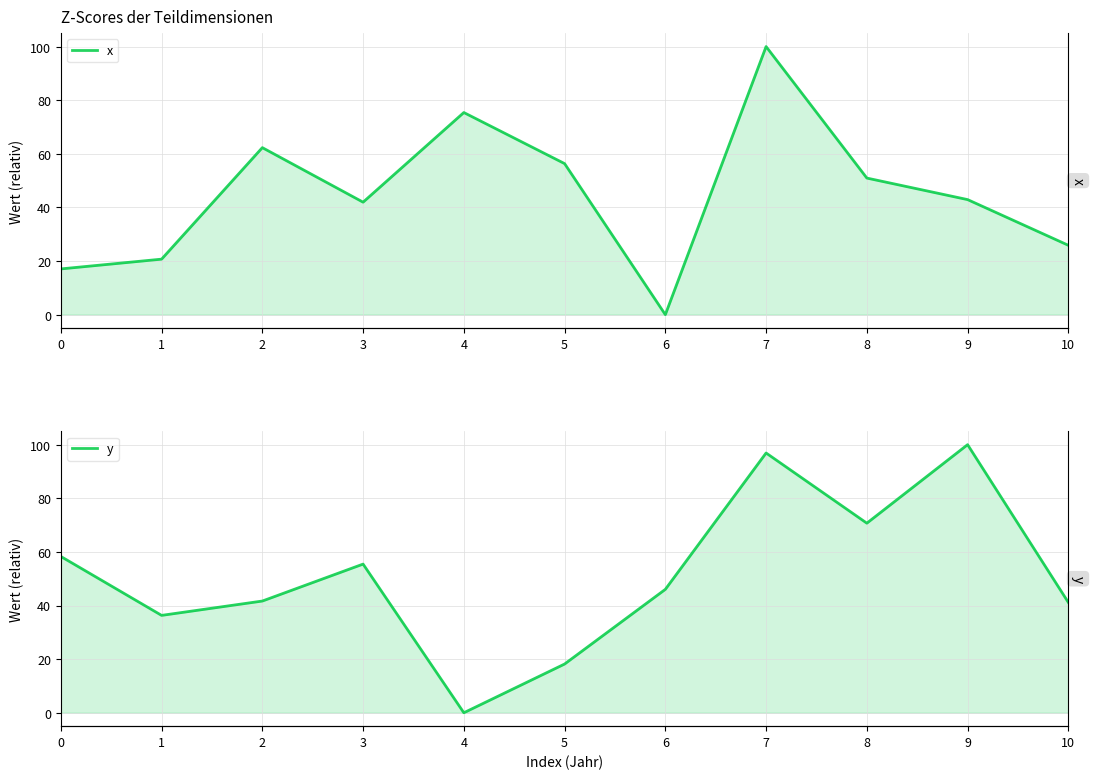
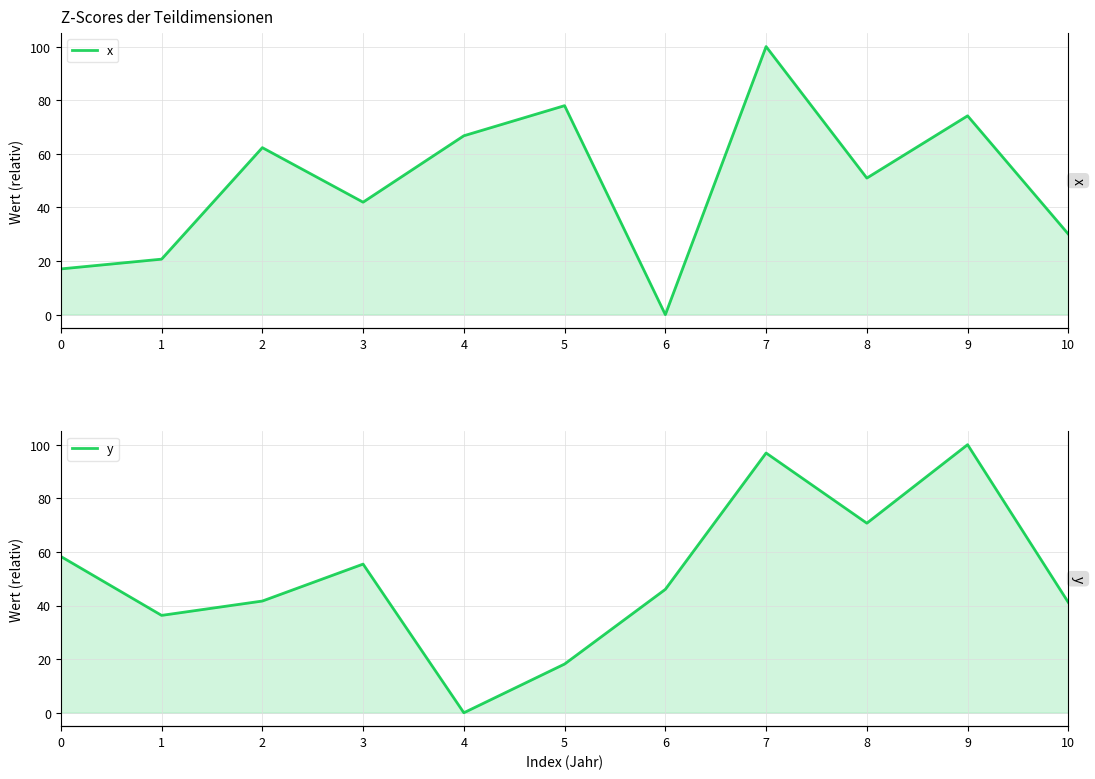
Z-Scores der Teildimensionen, 4: 75 -> 67
Z-Scores der Teildimensionen, 5: 56 -> 78
Z-Scores der Teildimensionen, 9: 43 -> 74
Z-Scores der Teildimensionen, 10: 26 -> 30
